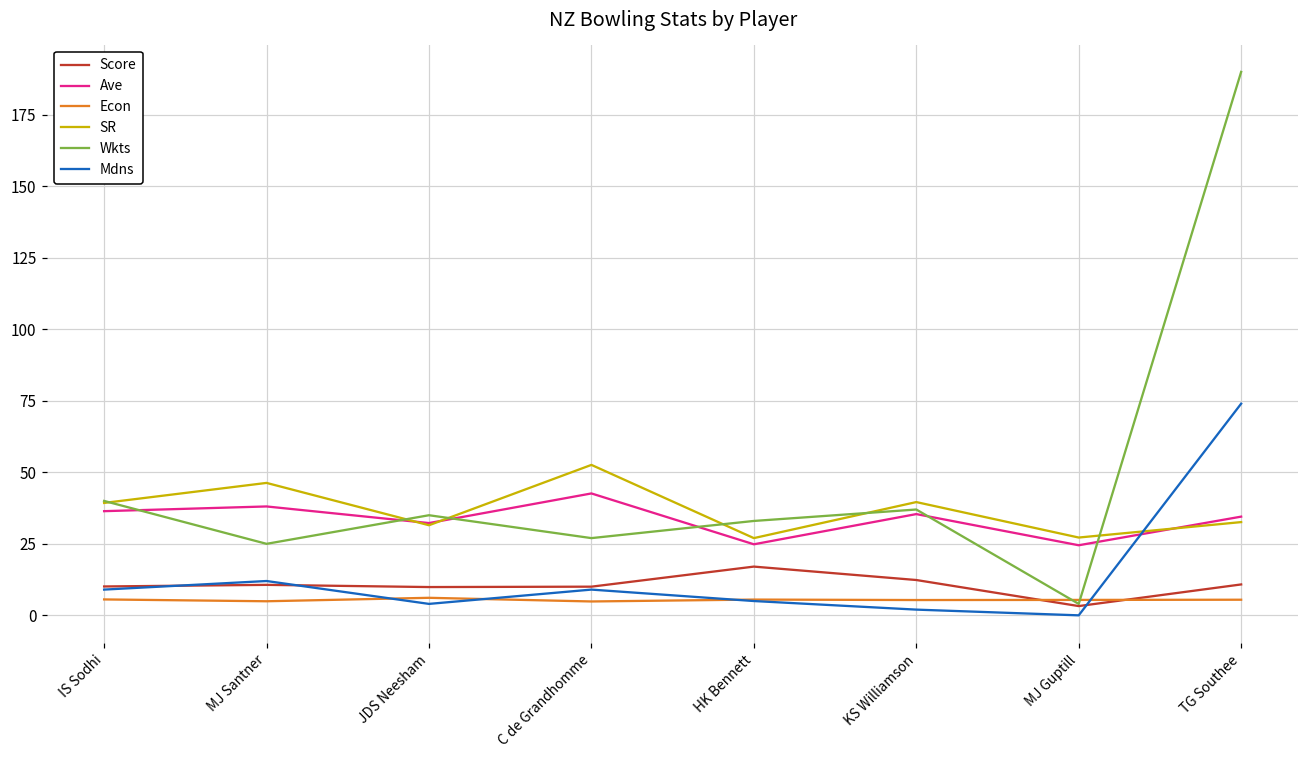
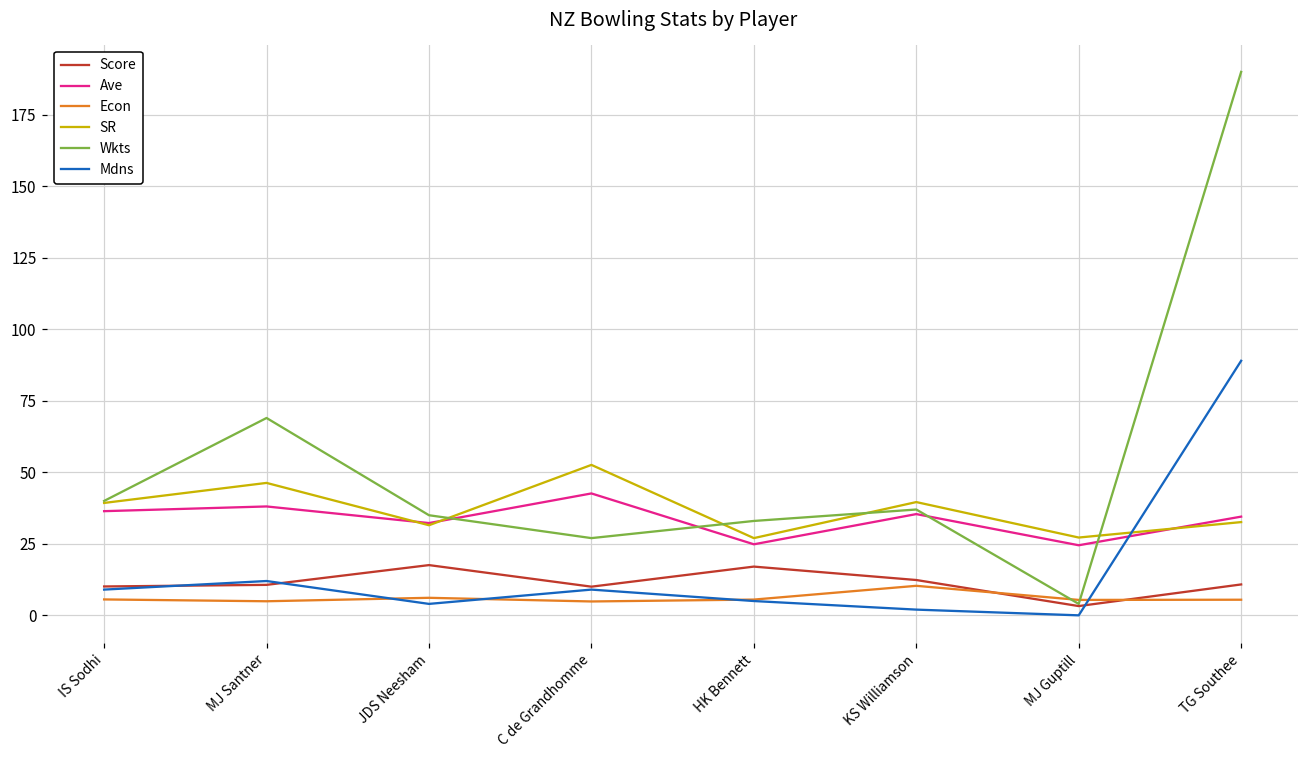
Wkts, MJ Santner: 25 -> 69
Score, JDS Neesham: 10 -> 18
Econ, KS Williamson: 5 -> 10
Mdns, TG Southee: 74 -> 89
